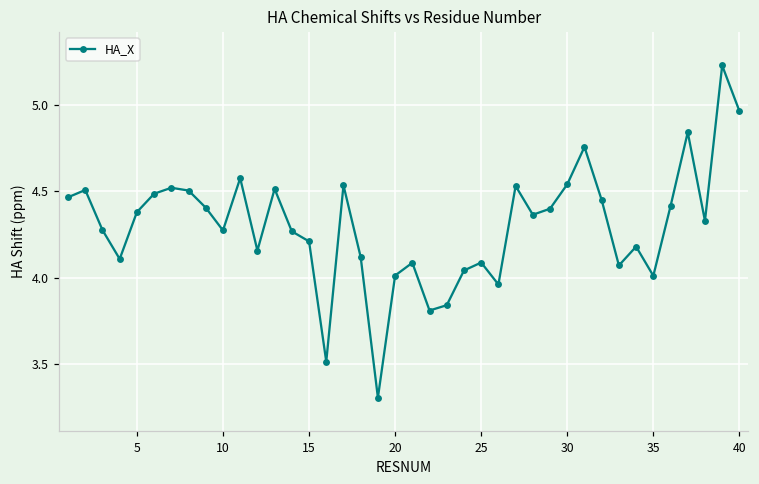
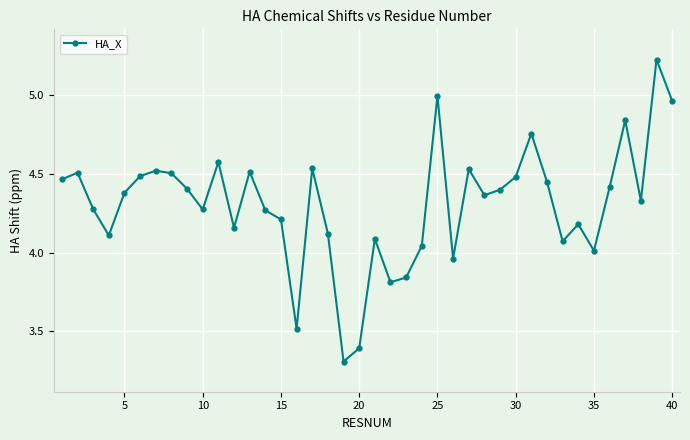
20: 4.01 -> 3.39
25: 4.09 -> 5.00
30: 4.54 -> 4.48
